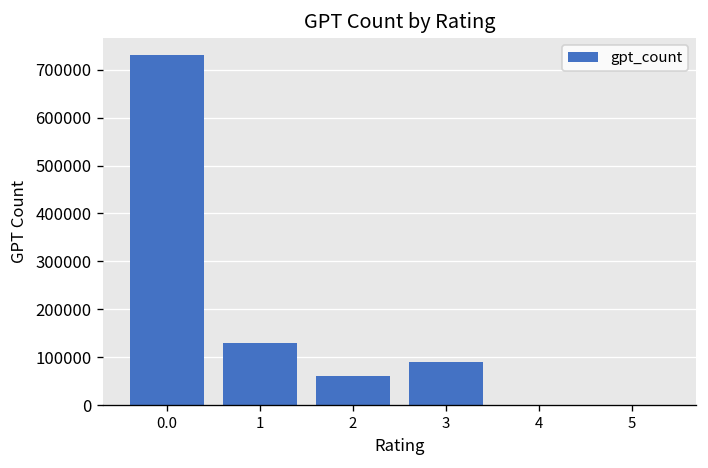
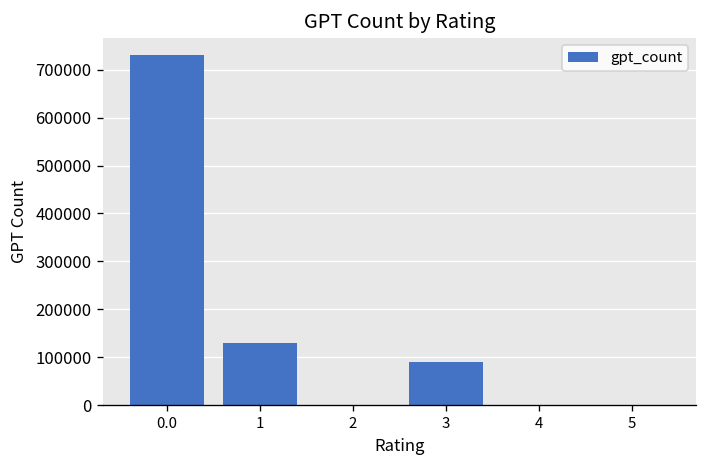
2: 60000 -> 0
